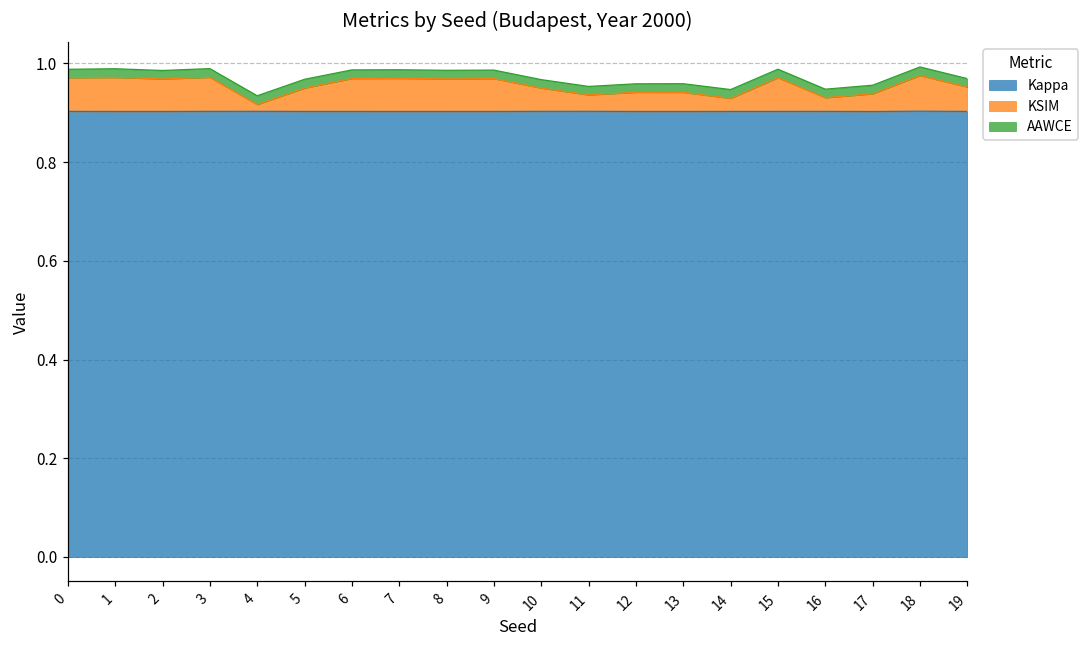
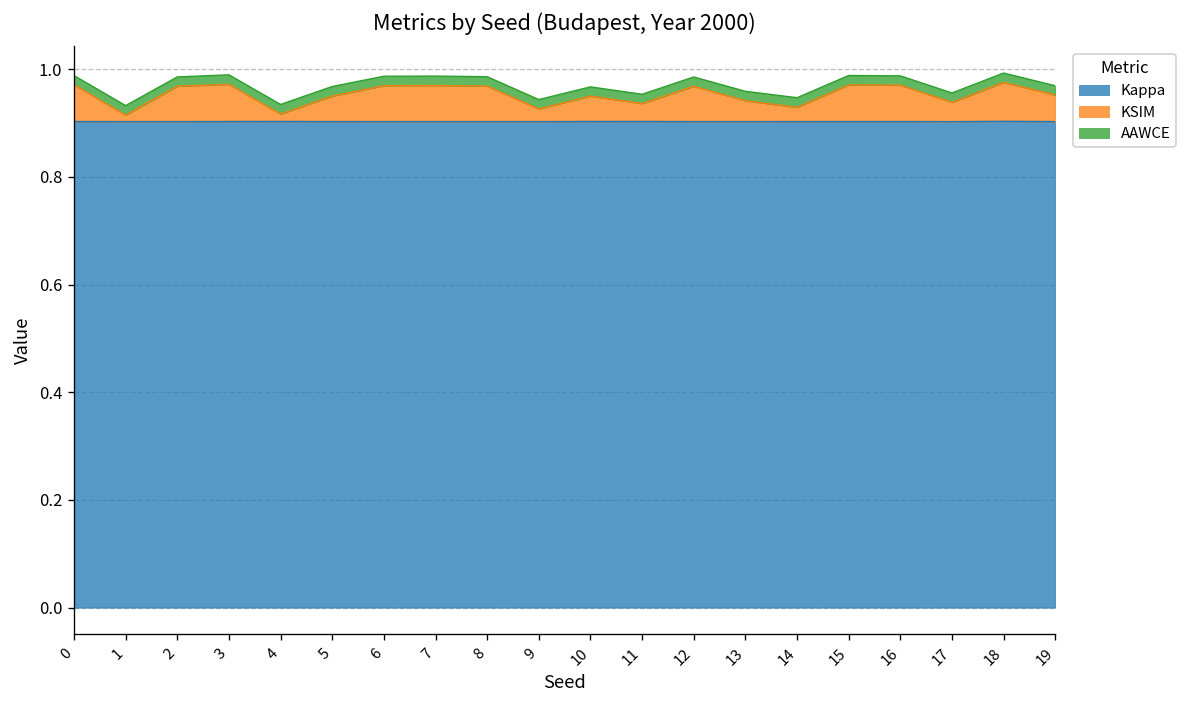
KSIM, 1: 0.07 -> 0.01
KSIM, 9: 0.07 -> 0.02
KSIM, 12: 0.04 -> 0.07
KSIM, 16: 0.03 -> 0.07
